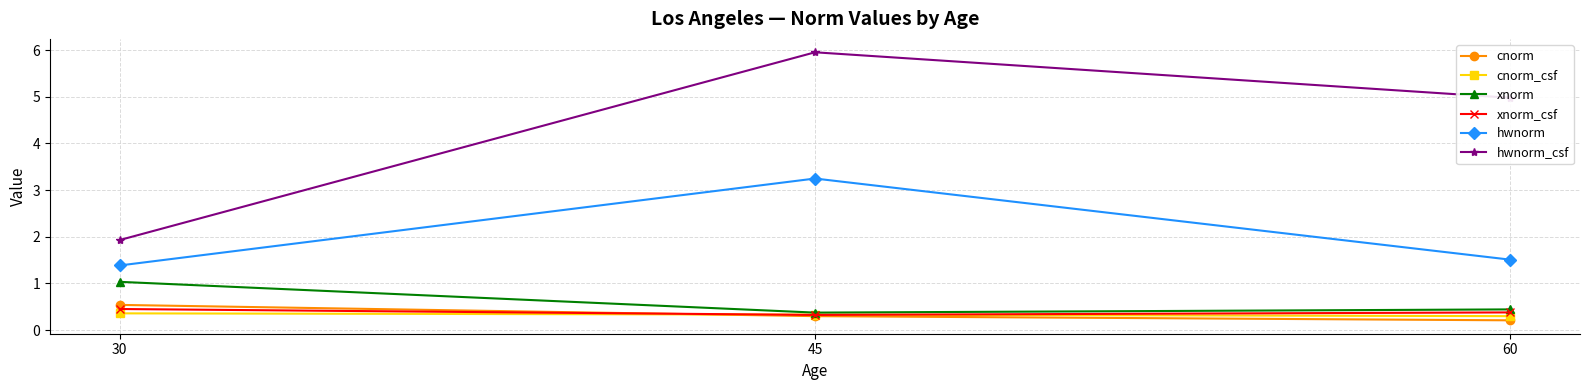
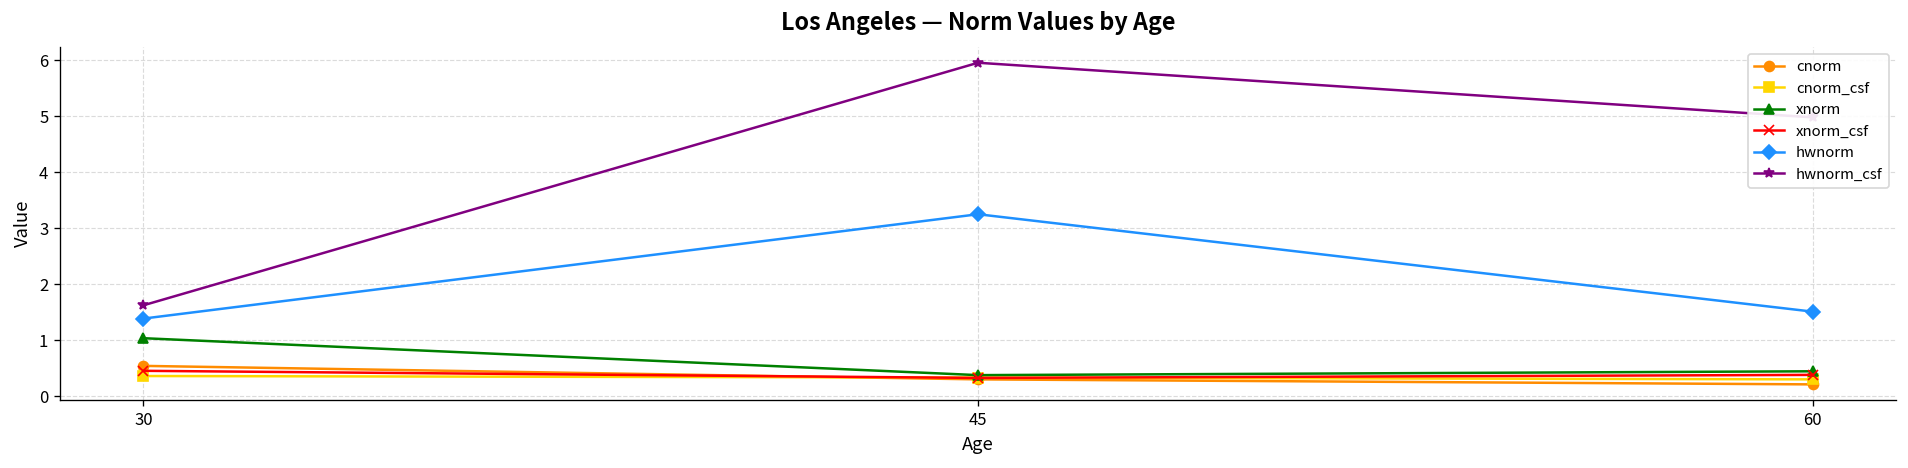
hwnorm_csf, 30: 1.9 -> 1.6
